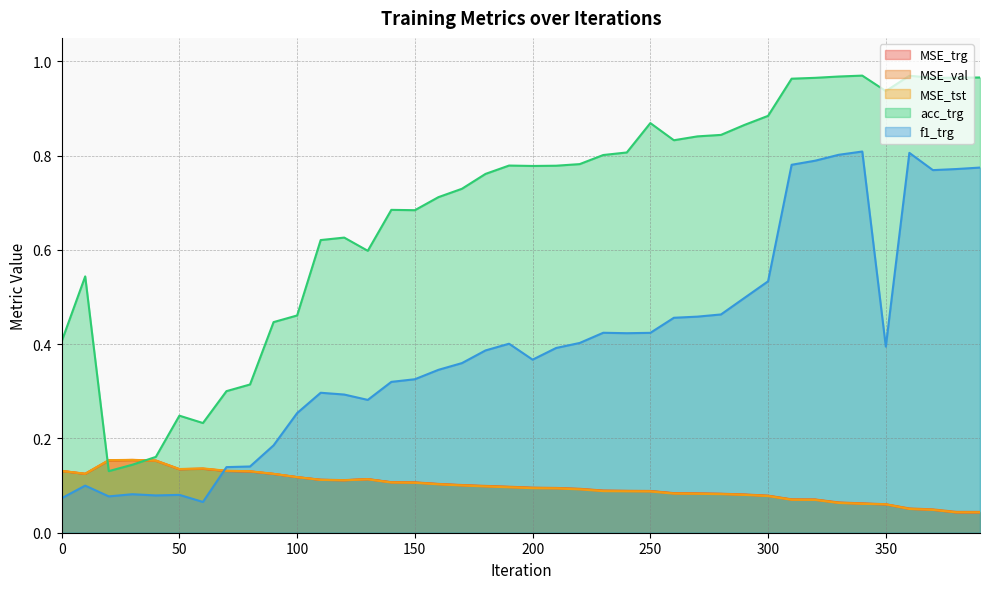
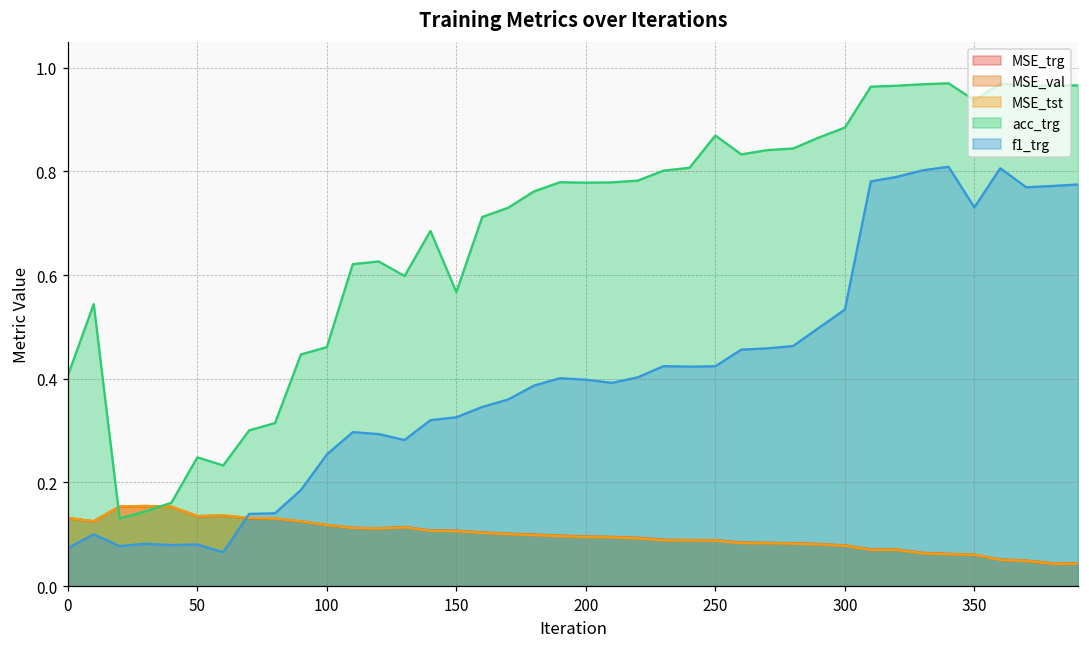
acc_trg, 150: 0.68 -> 0.57
f1_trg, 200: 0.37 -> 0.40
f1_trg, 350: 0.39 -> 0.73
